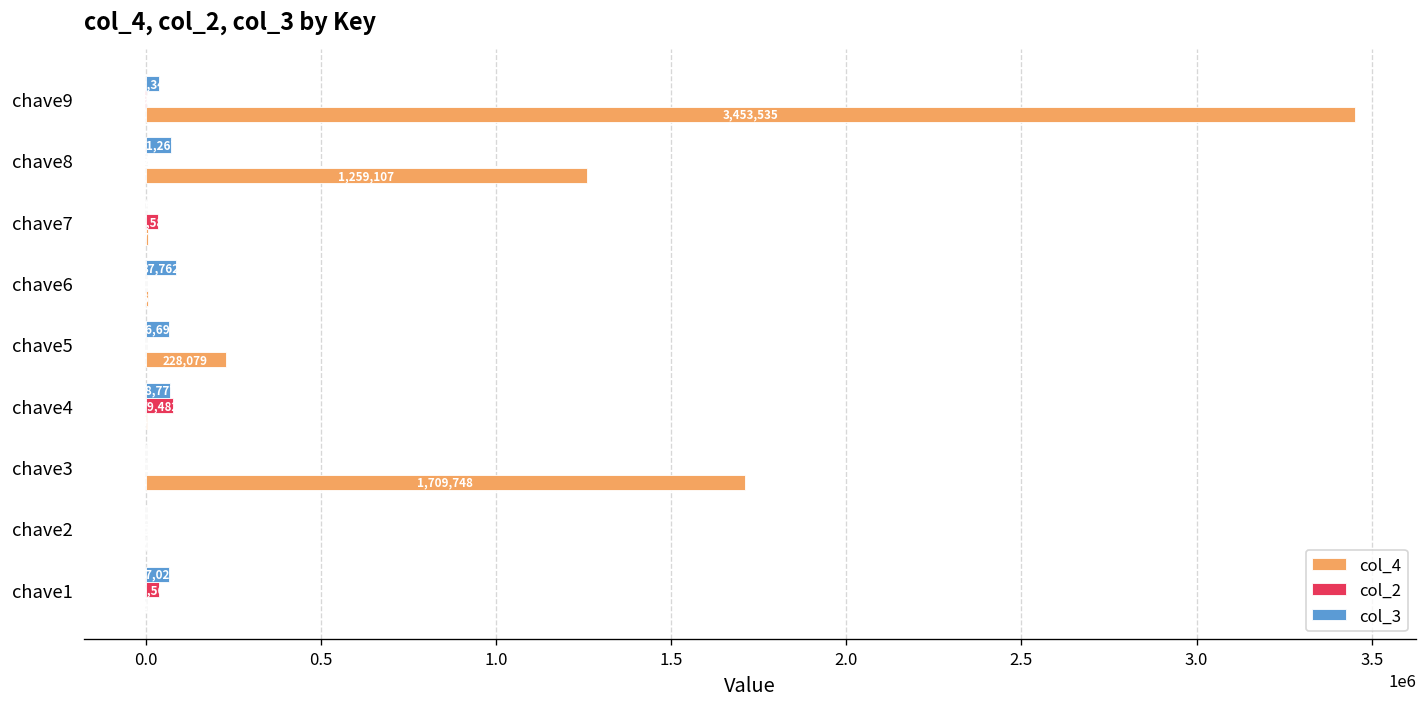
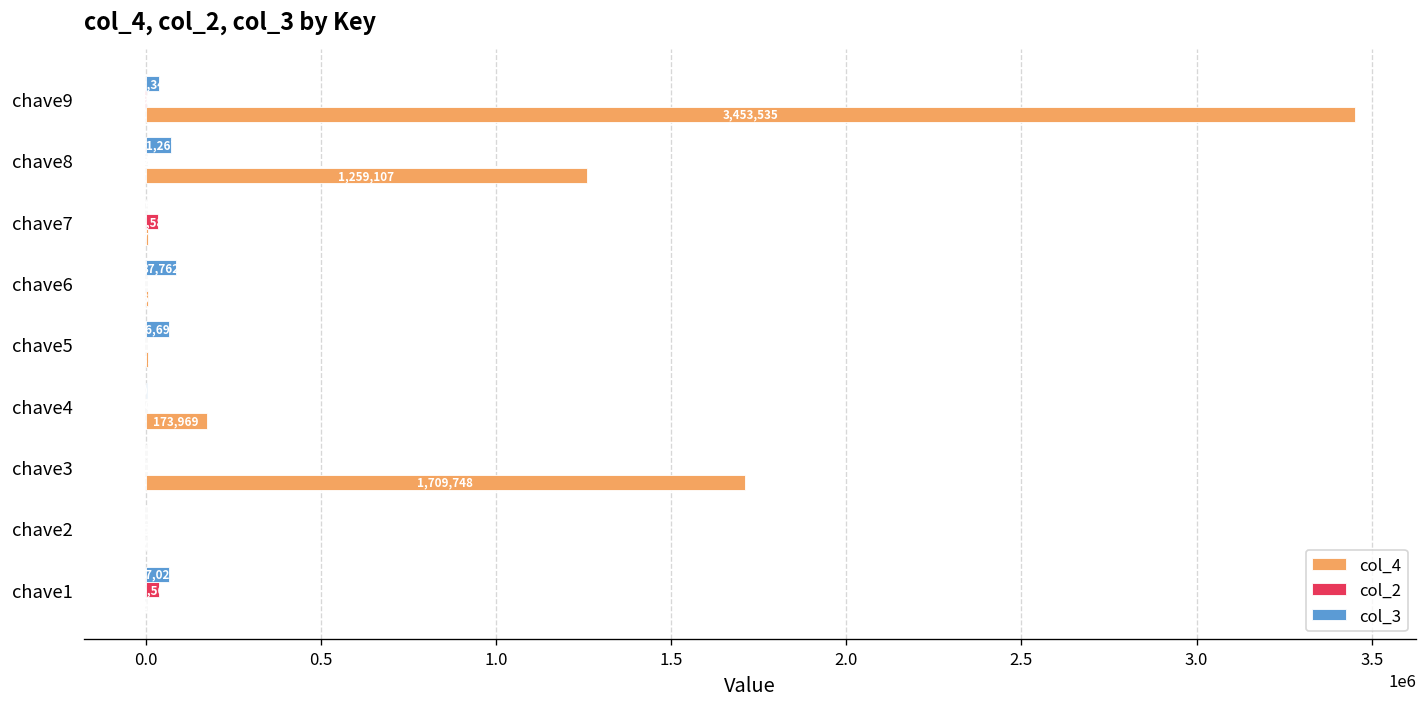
col_4, chave5: 230000 -> 10000
col_3, chave4: 70000 -> 0
col_2, chave4: 80000 -> 0
col_4, chave4: 0 -> 170000
